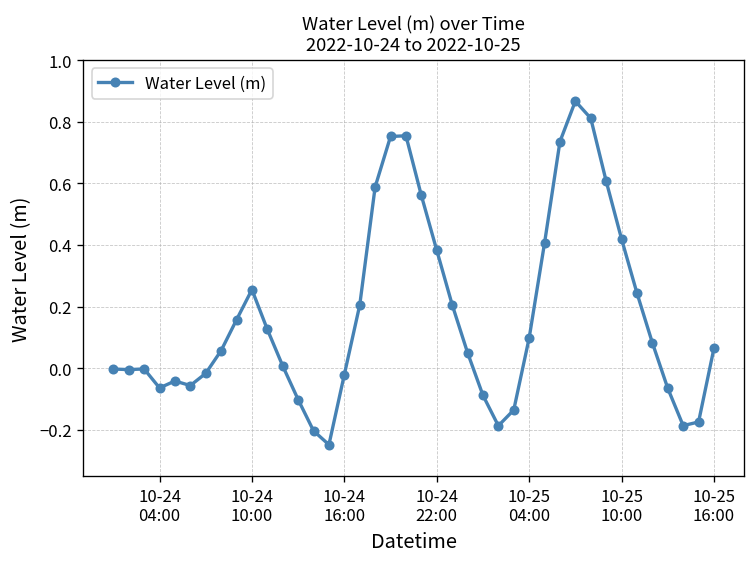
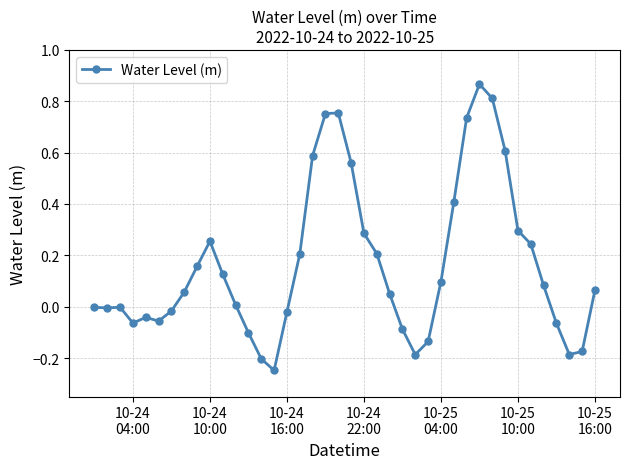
10-24 22:00: 0.38 -> 0.29
10-25 10:00: 0.42 -> 0.30
